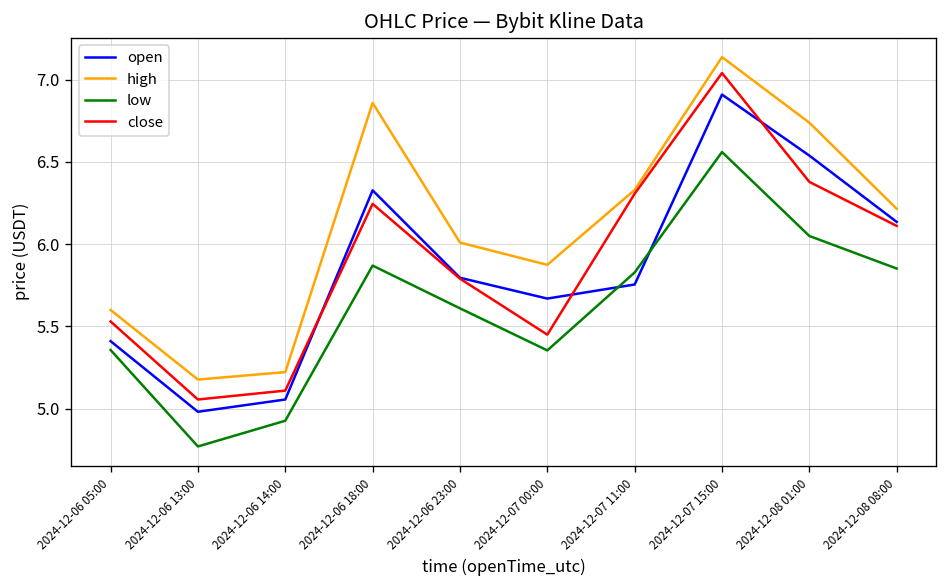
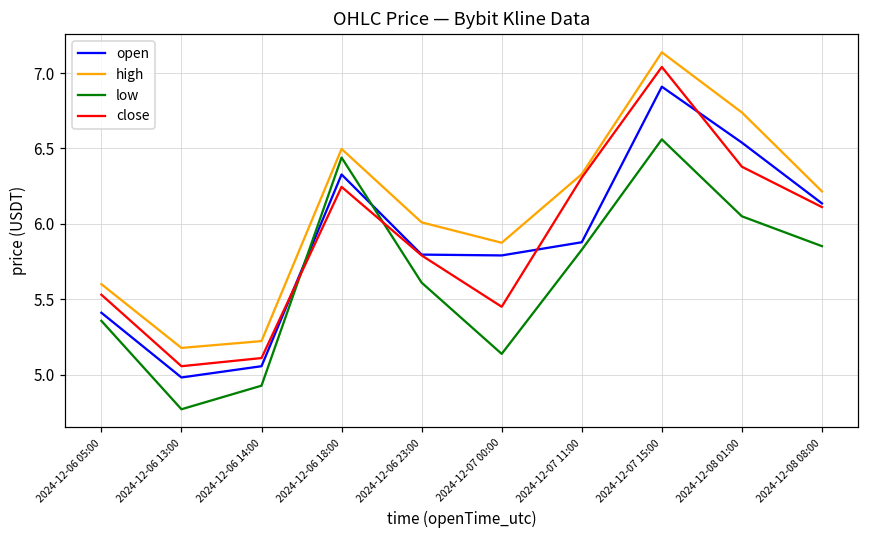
high, 2024-12-06 18:00: 6.86 -> 6.50
low, 2024-12-06 18:00: 5.87 -> 6.44
open, 2024-12-07 00:00: 5.67 -> 5.79
low, 2024-12-07 00:00: 5.35 -> 5.14
open, 2024-12-07 11:00: 5.76 -> 5.88
